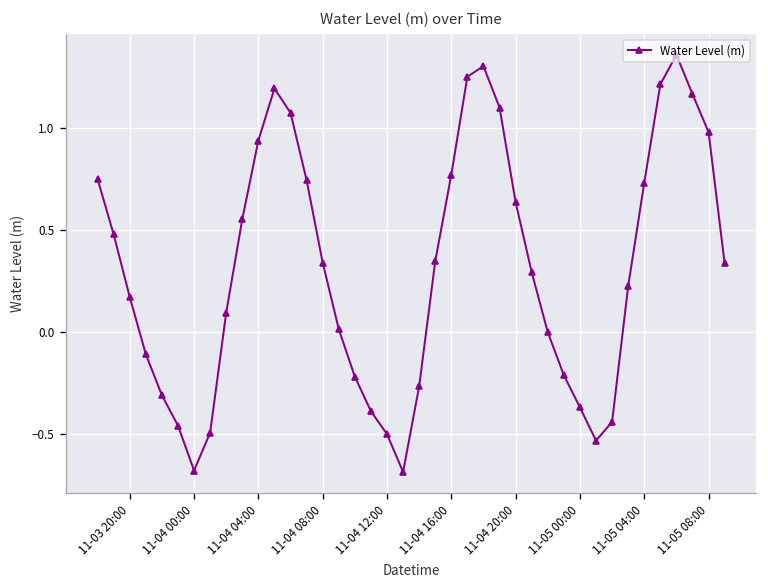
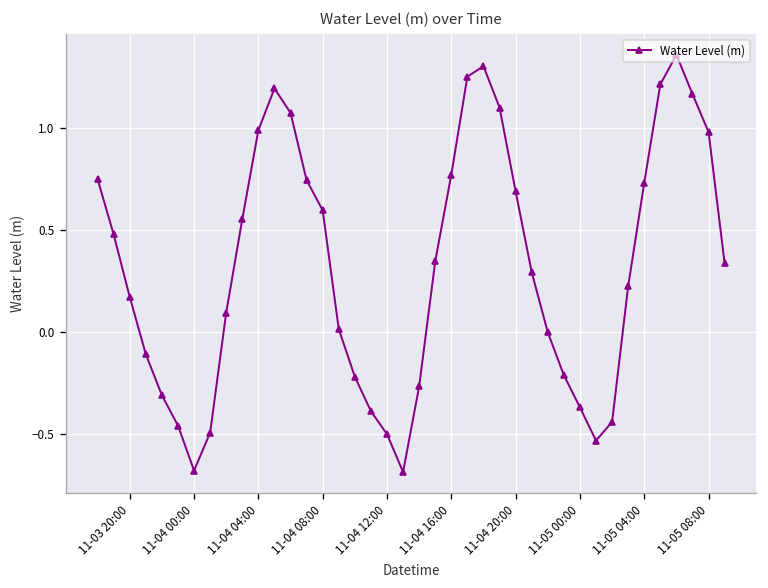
11-04 04:00: 0.94 -> 0.99
11-04 08:00: 0.34 -> 0.60
11-04 20:00: 0.64 -> 0.69
